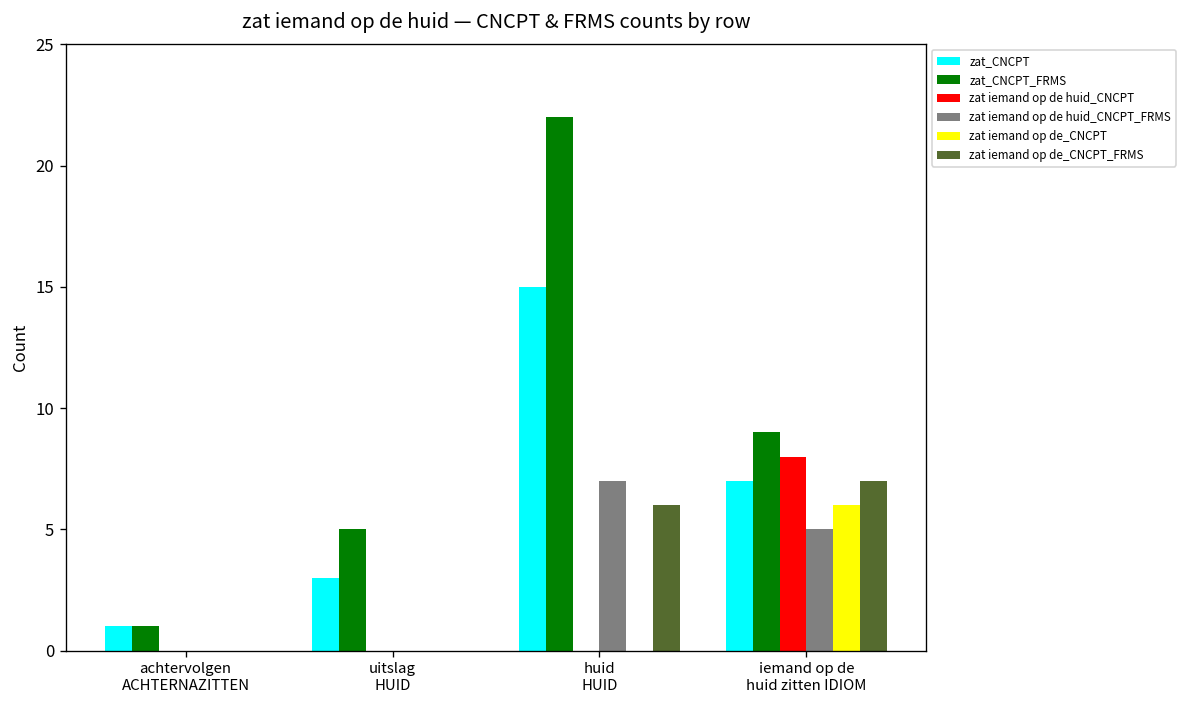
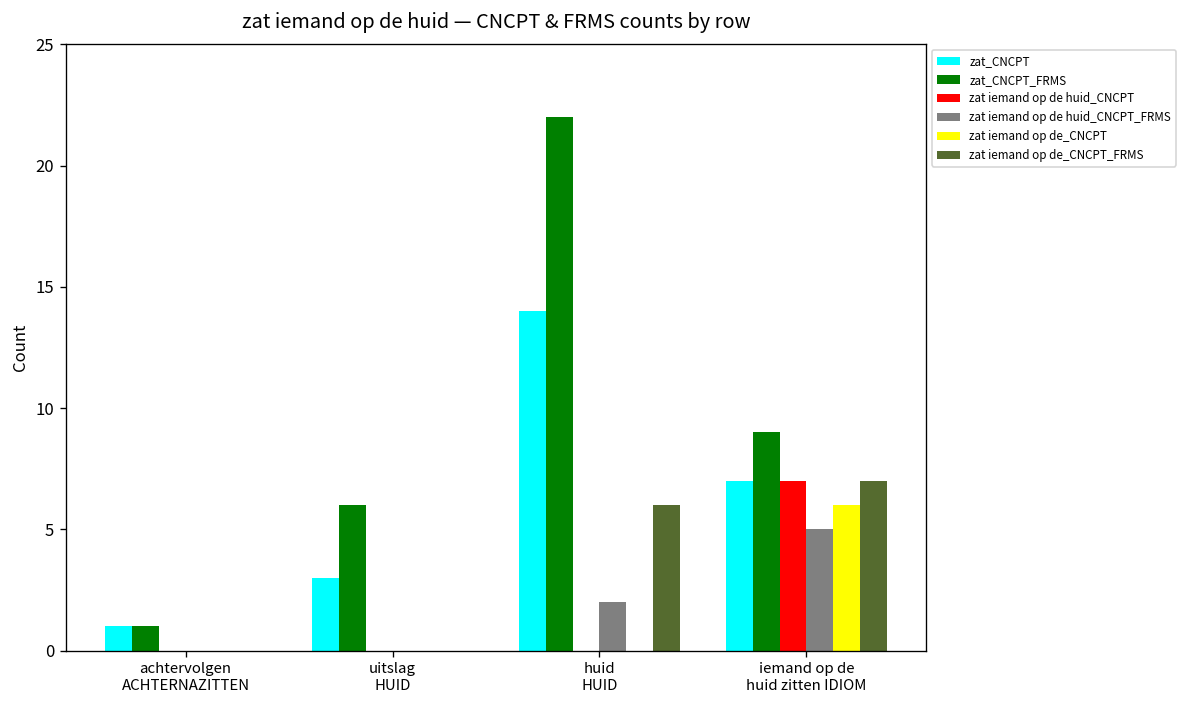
zat_CNCPT_FRMS, uitslag HUID: 5 -> 6
zat_CNCPT, huid HUID: 15 -> 14
zat iemand op de huid_CNCPT_FRMS, huid HUID: 7 -> 2
zat iemand op de huid_CNCPT, iemand op de huid zitten IDIOM: 8 -> 7
